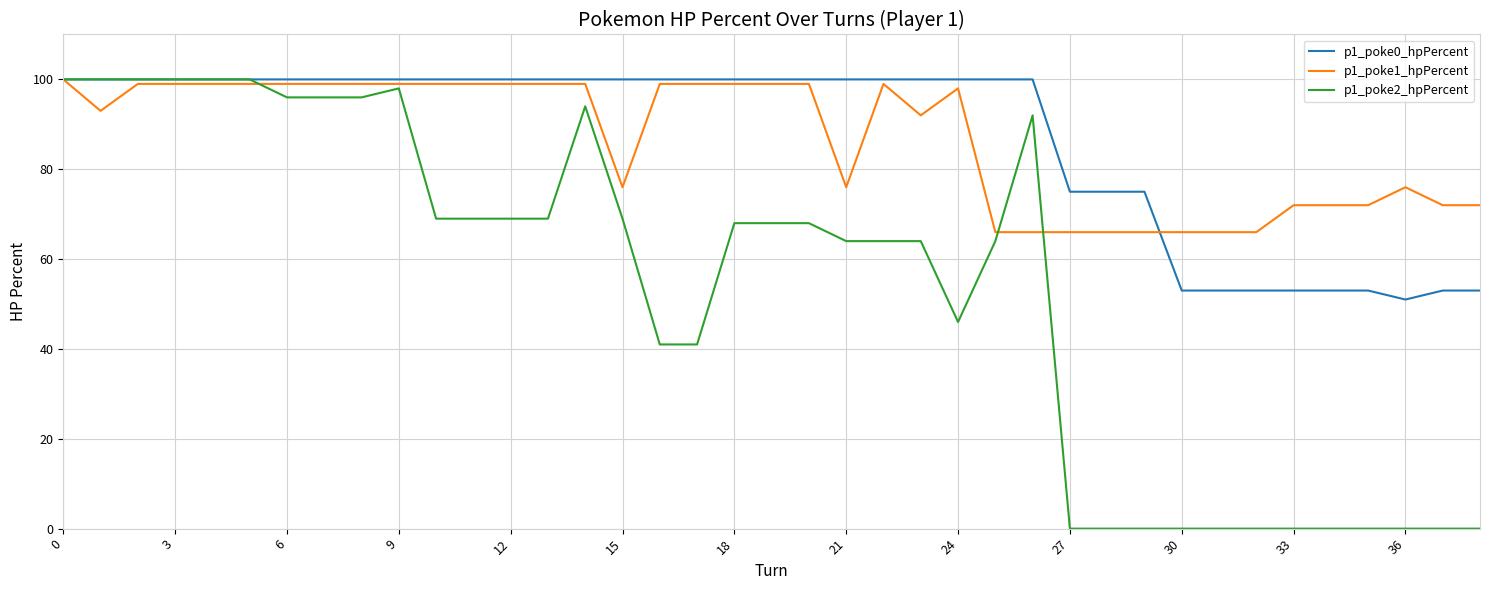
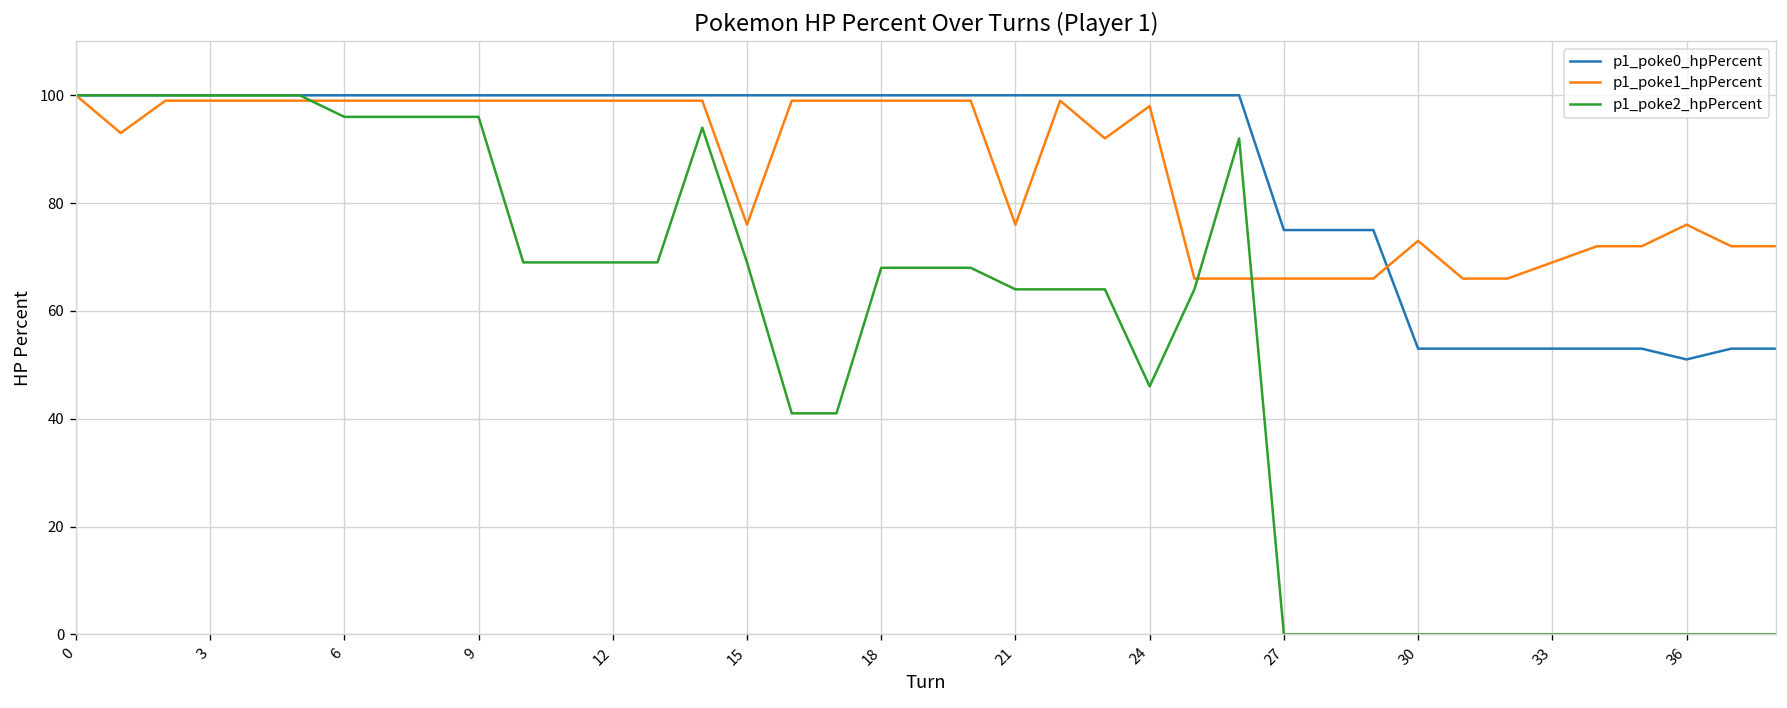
p1_poke2_hpPercent, 9: 98 -> 96
p1_poke1_hpPercent, 30: 66 -> 73
p1_poke1_hpPercent, 33: 72 -> 69
